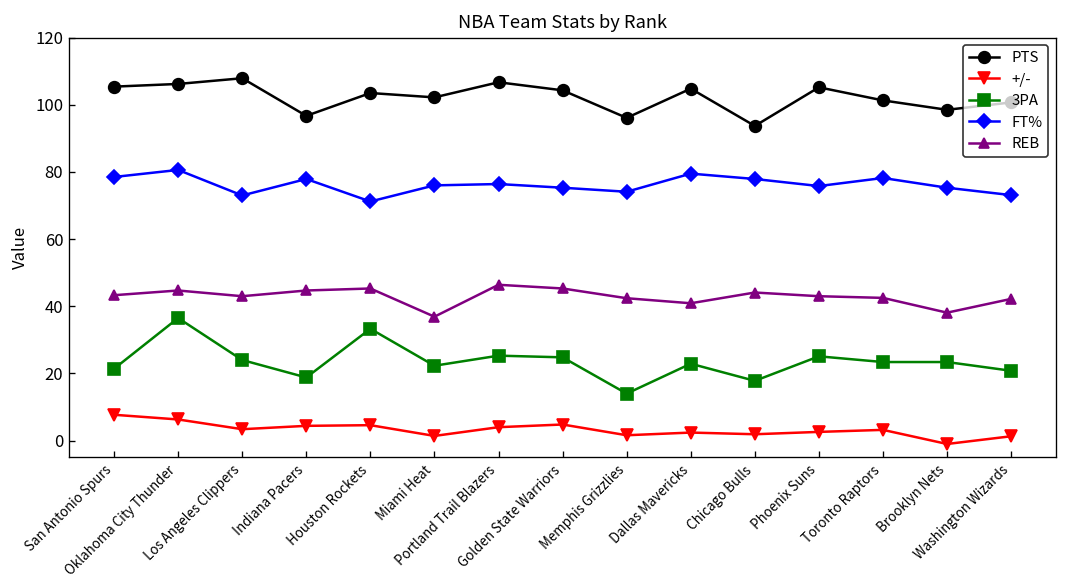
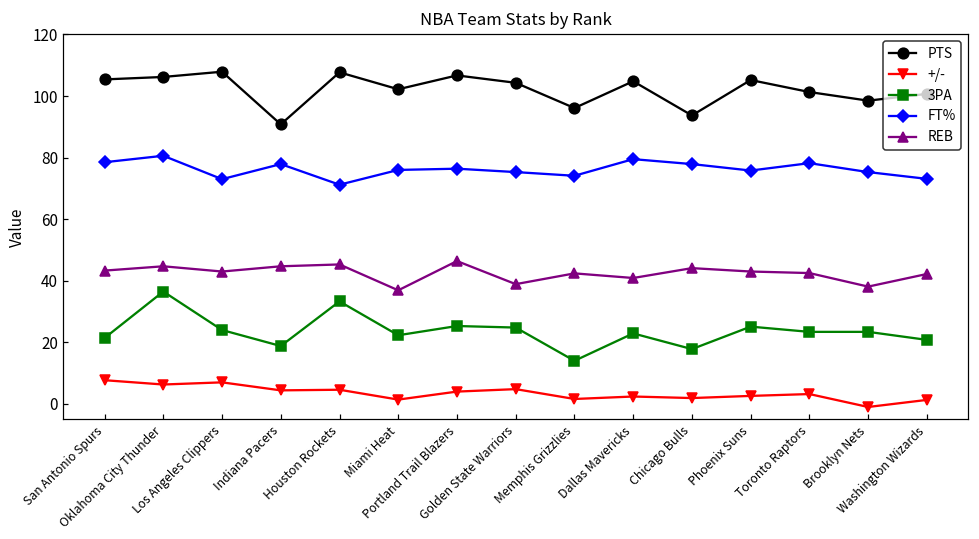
+/-, Los Angeles Clippers: 3 -> 7
PTS, Indiana Pacers: 97 -> 91
PTS, Houston Rockets: 104 -> 108
REB, Golden State Warriors: 45 -> 39
